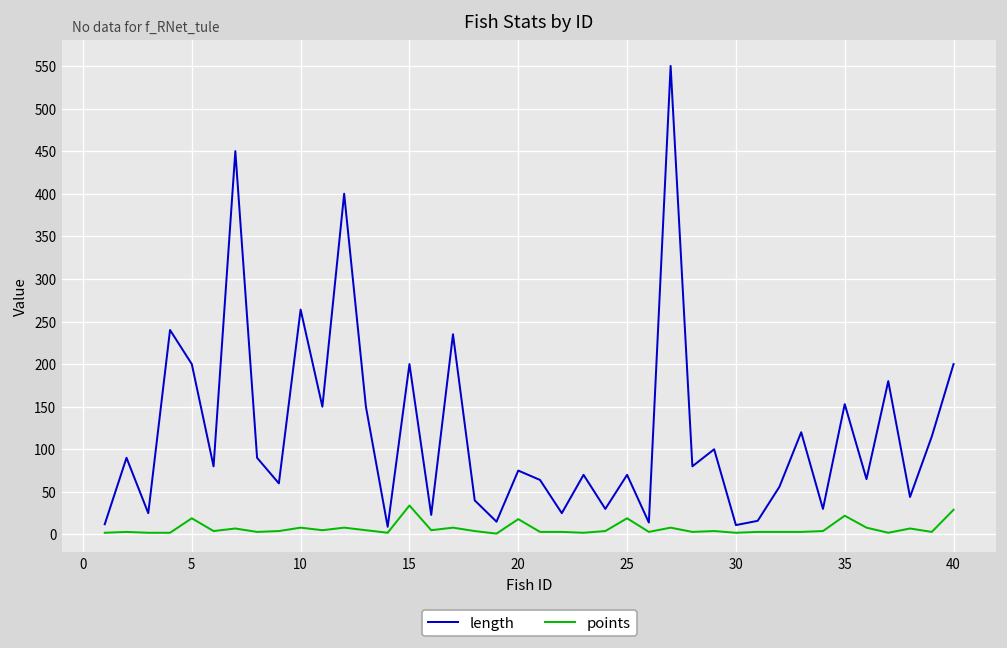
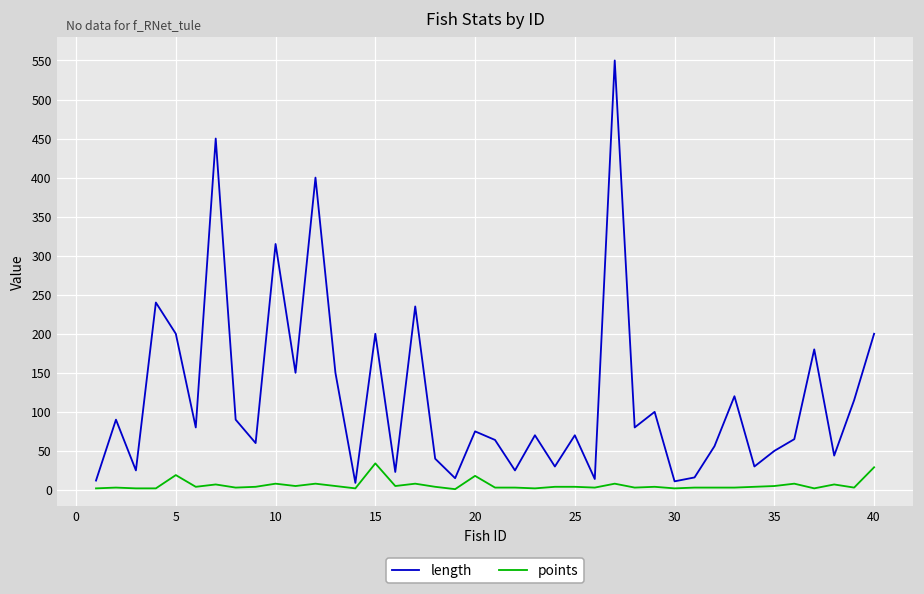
length, 10: 260 -> 320
points, 25: 20 -> 0
length, 35: 150 -> 50
points, 35: 20 -> 10
